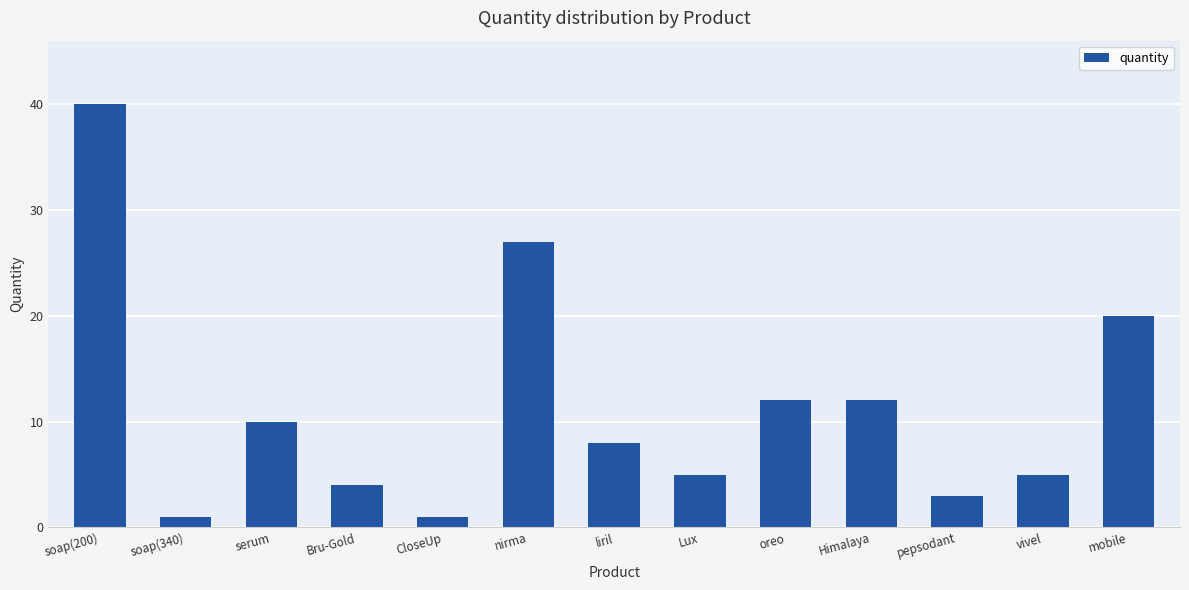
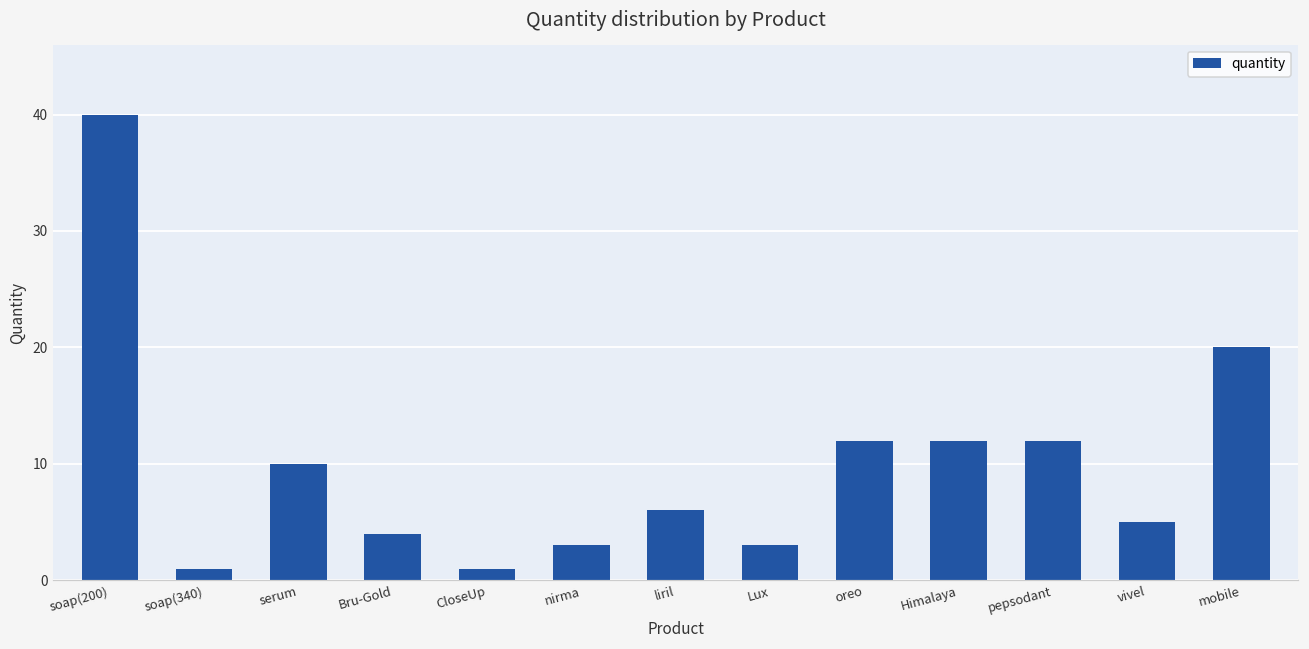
nirma: 27 -> 3
liril: 8 -> 6
Lux: 5 -> 3
pepsodant: 3 -> 12
